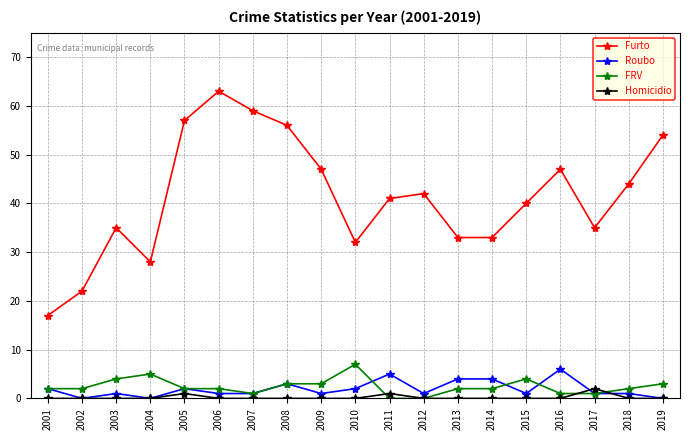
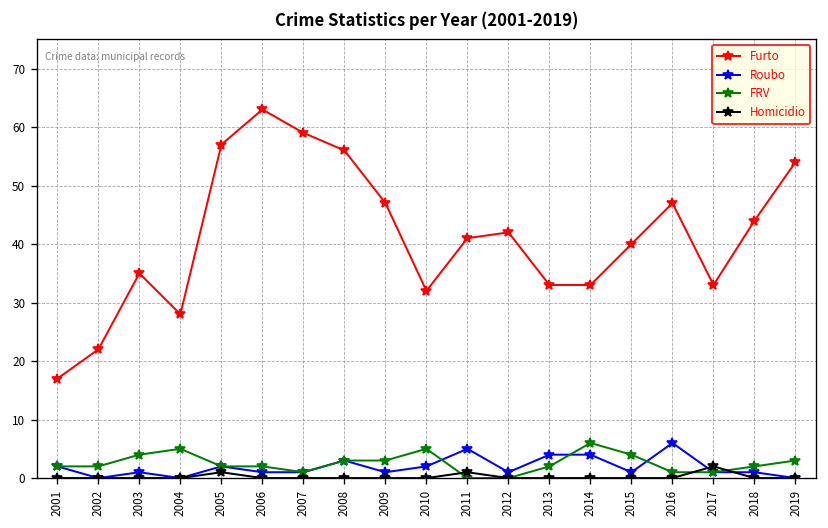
FRV, 2010: 7 -> 5
FRV, 2014: 2 -> 6
Furto, 2017: 35 -> 33
